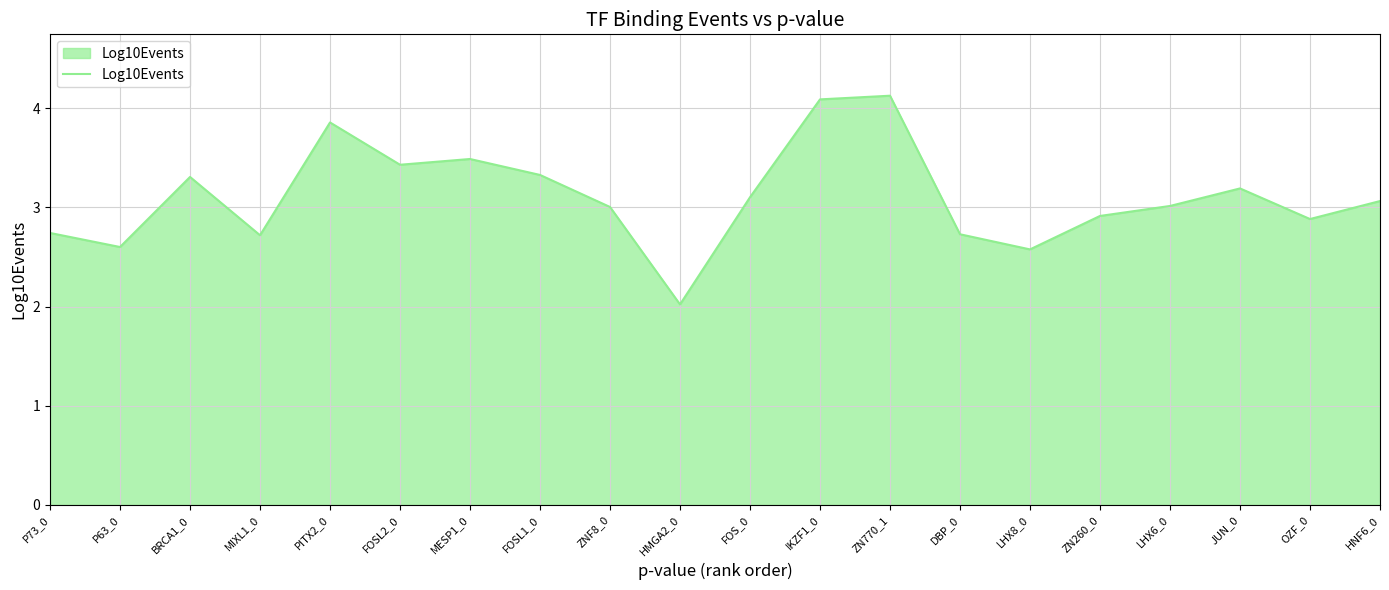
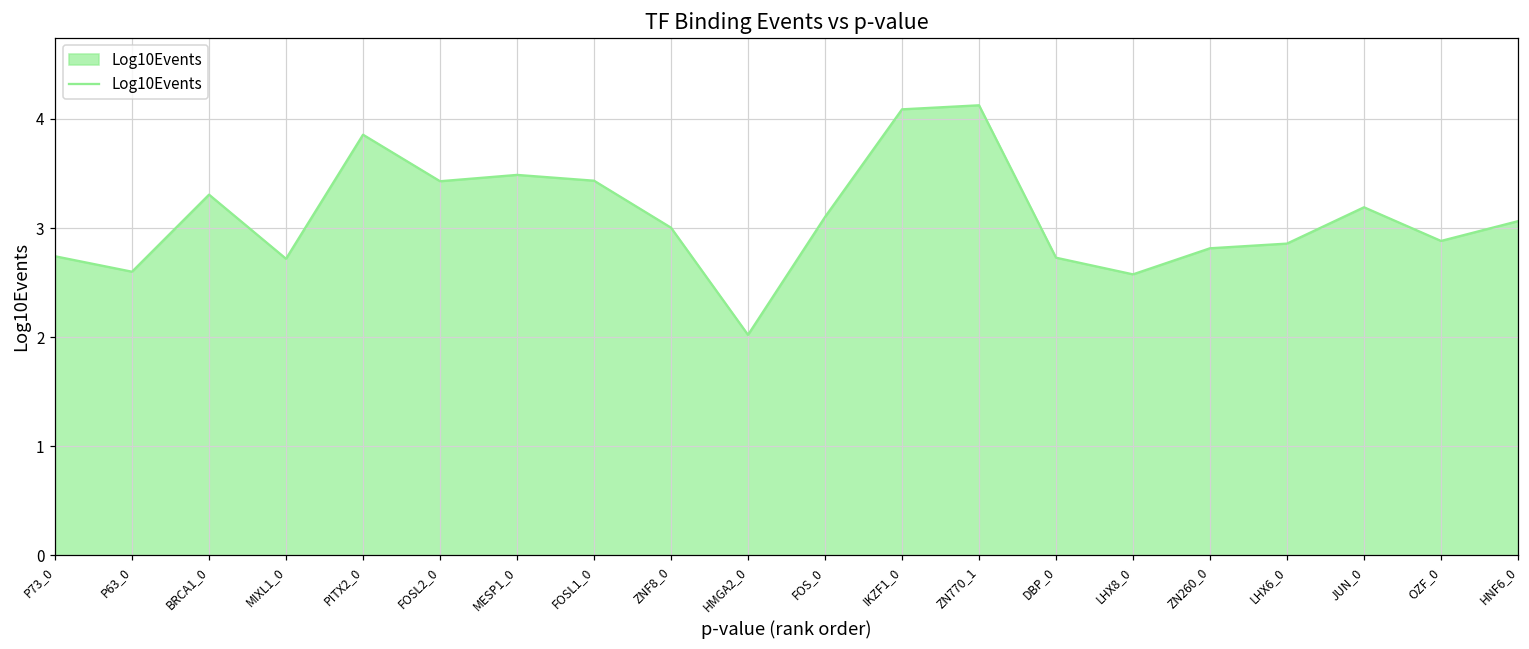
FOSL1_0: 3.3 -> 3.4
ZN260_0: 2.9 -> 2.8
LHX6_0: 3.0 -> 2.9
